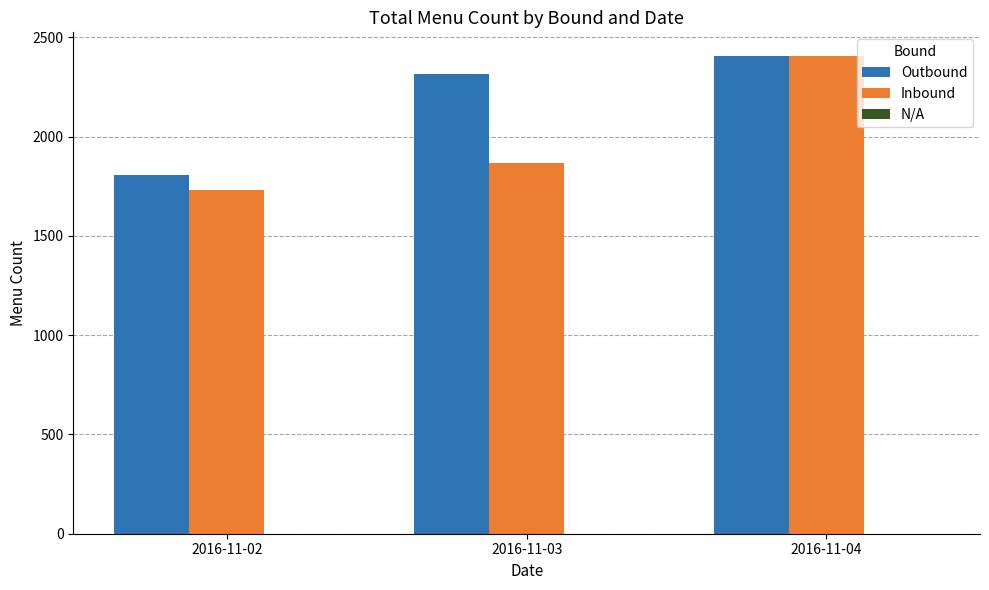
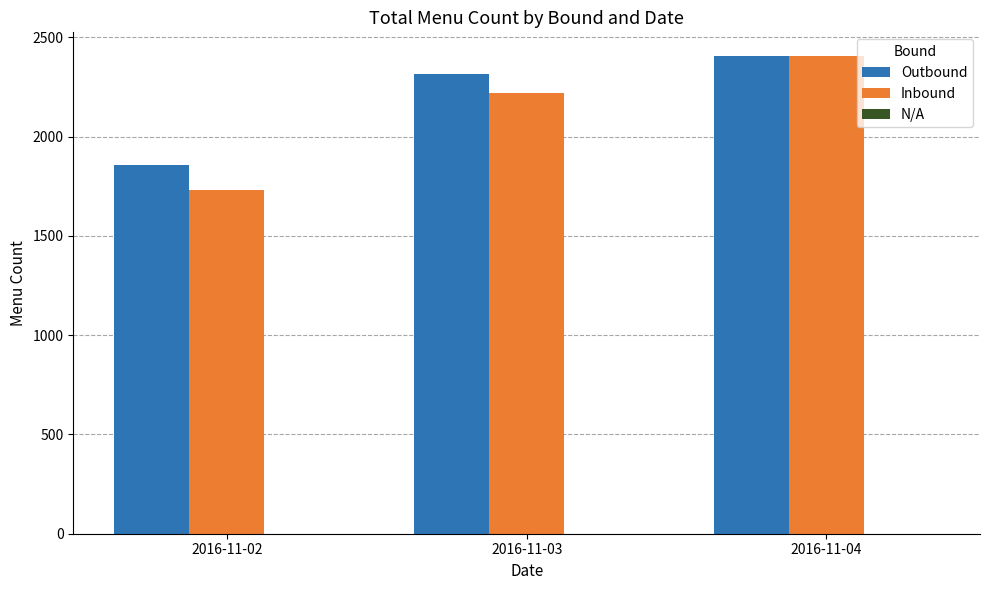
Outbound, 2016-11-02: 1810 -> 1860
Inbound, 2016-11-03: 1870 -> 2220
